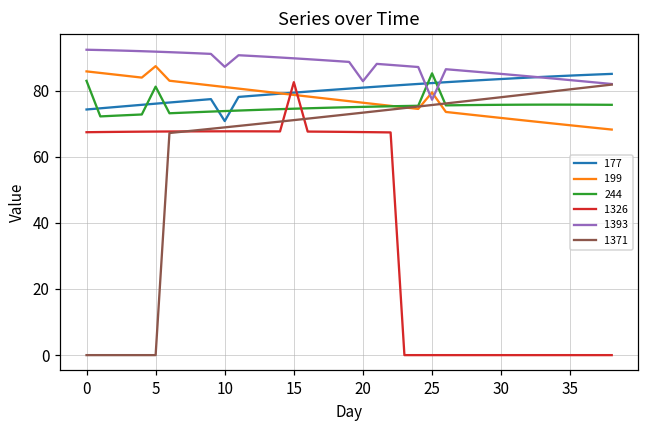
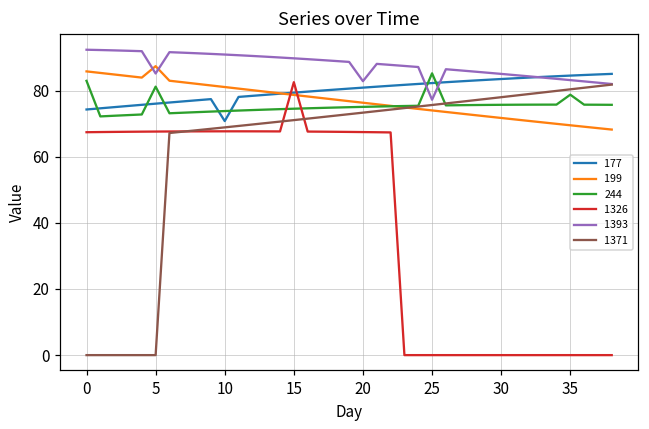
1393, 5: 92 -> 85
1393, 10: 87 -> 91
199, 25: 79 -> 74
244, 35: 76 -> 79
